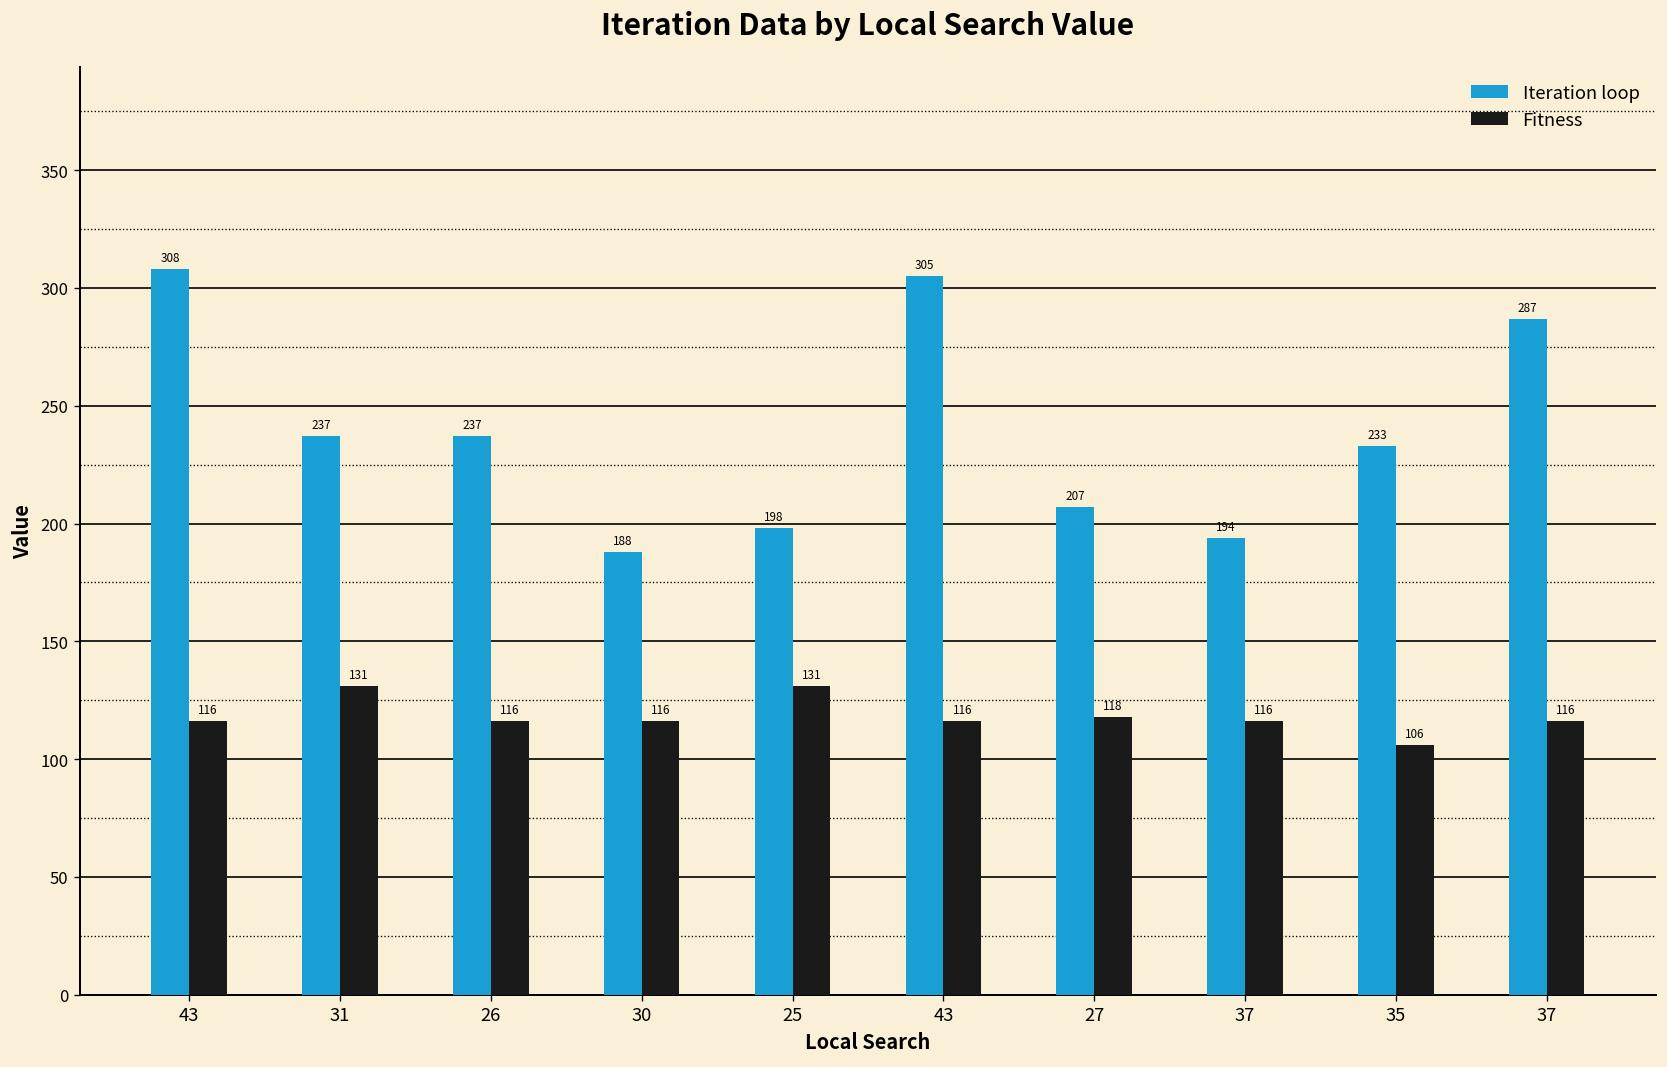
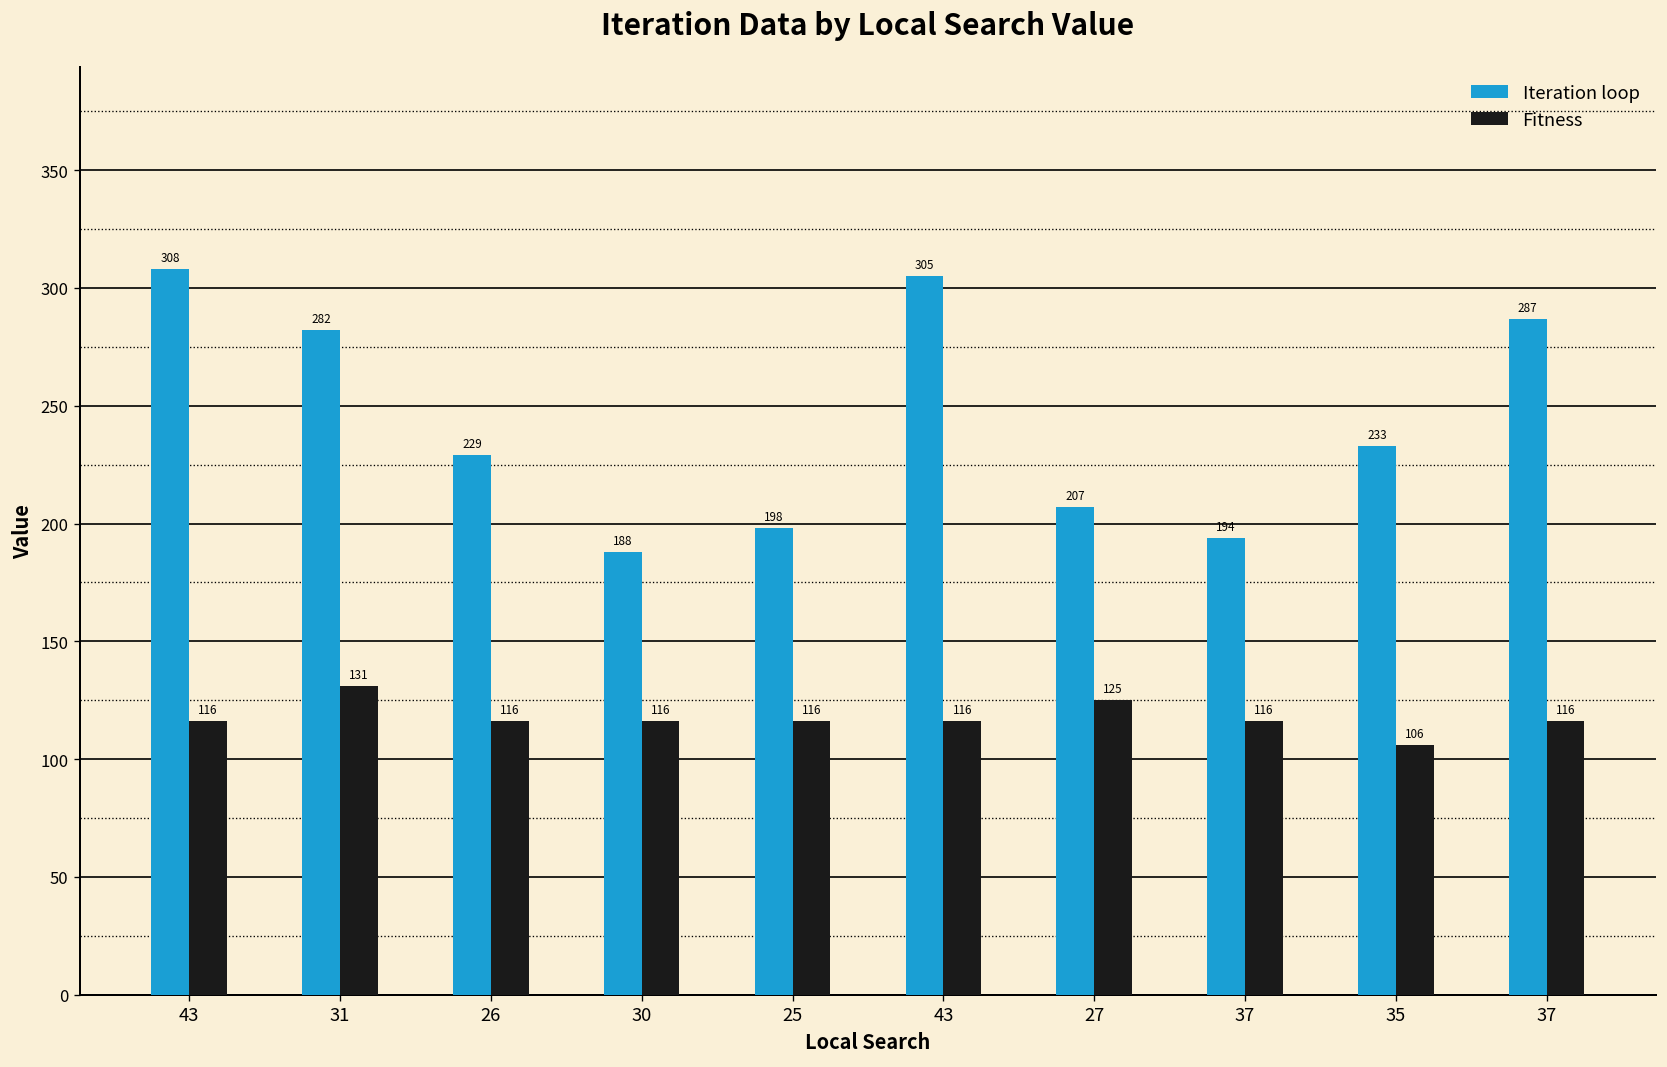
Iteration loop, 31: 237 -> 282
Iteration loop, 26: 237 -> 229
Fitness, 25: 131 -> 116
Fitness, 27: 118 -> 125
